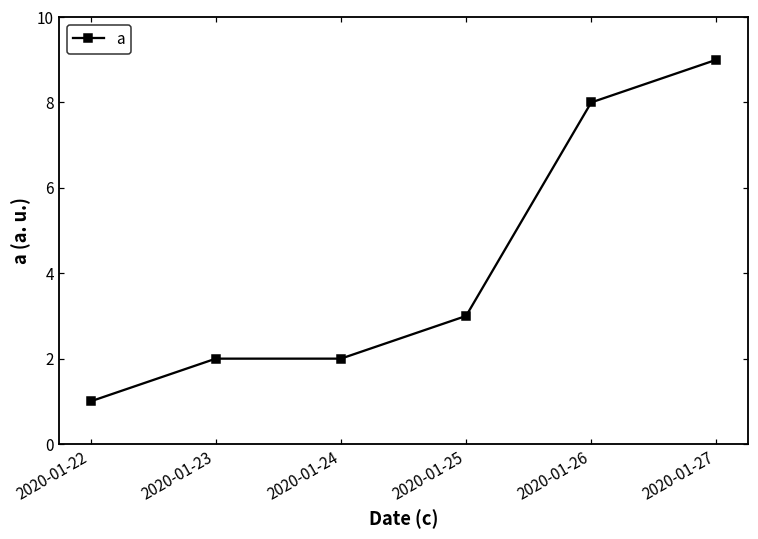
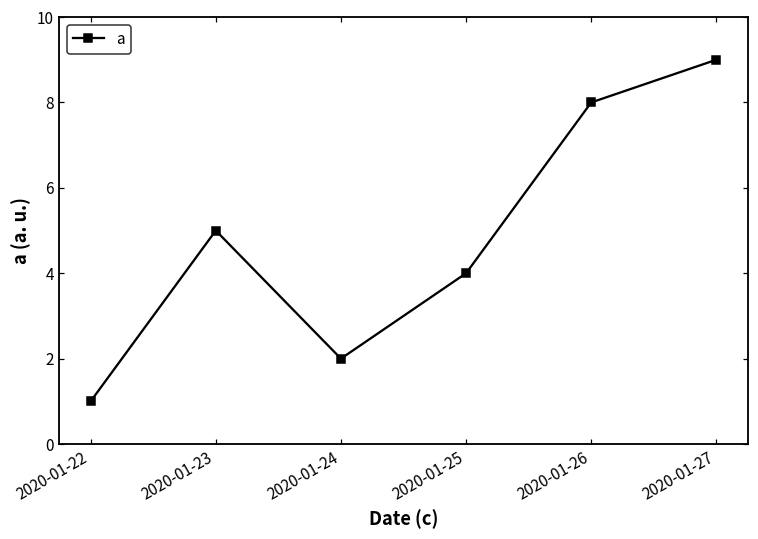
2020-01-23: 2 -> 5
2020-01-25: 3 -> 4
